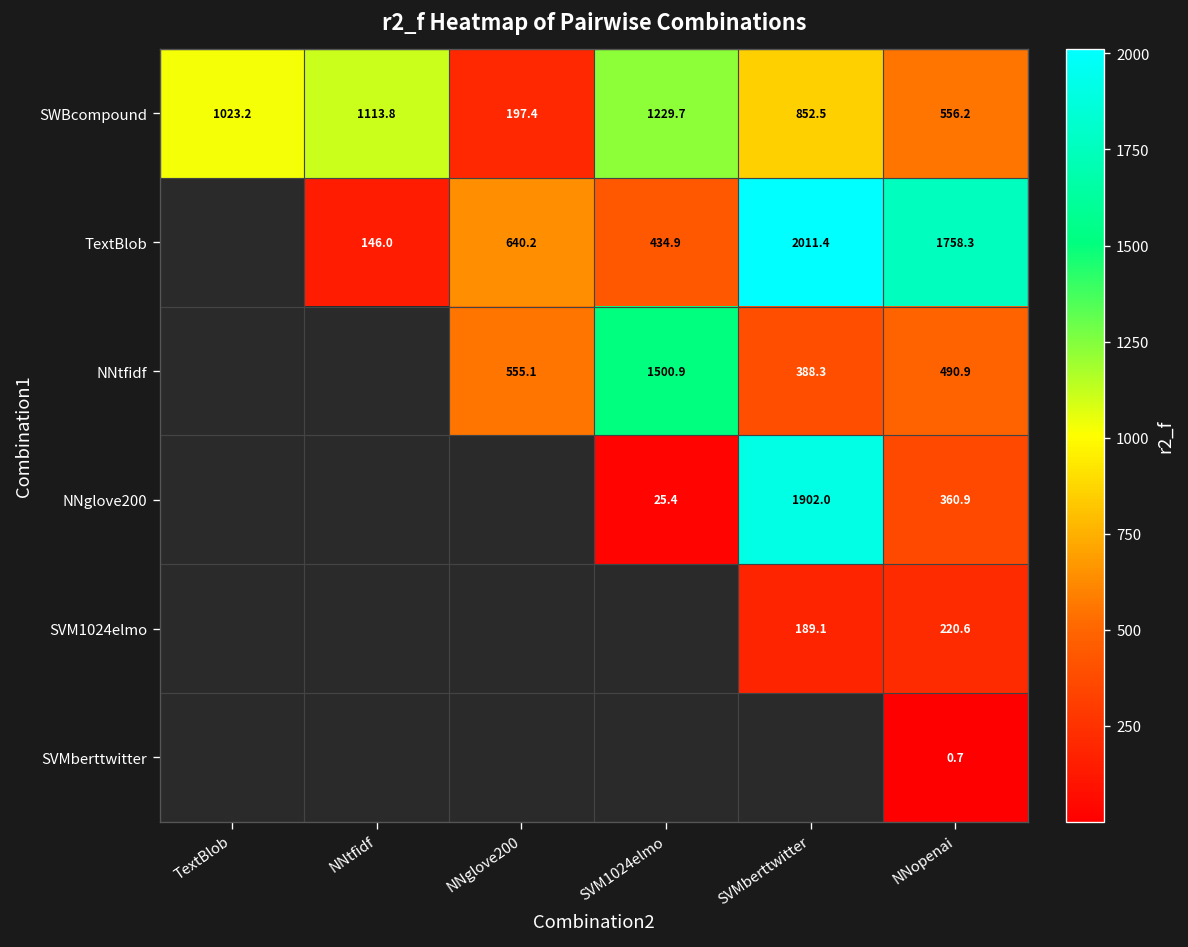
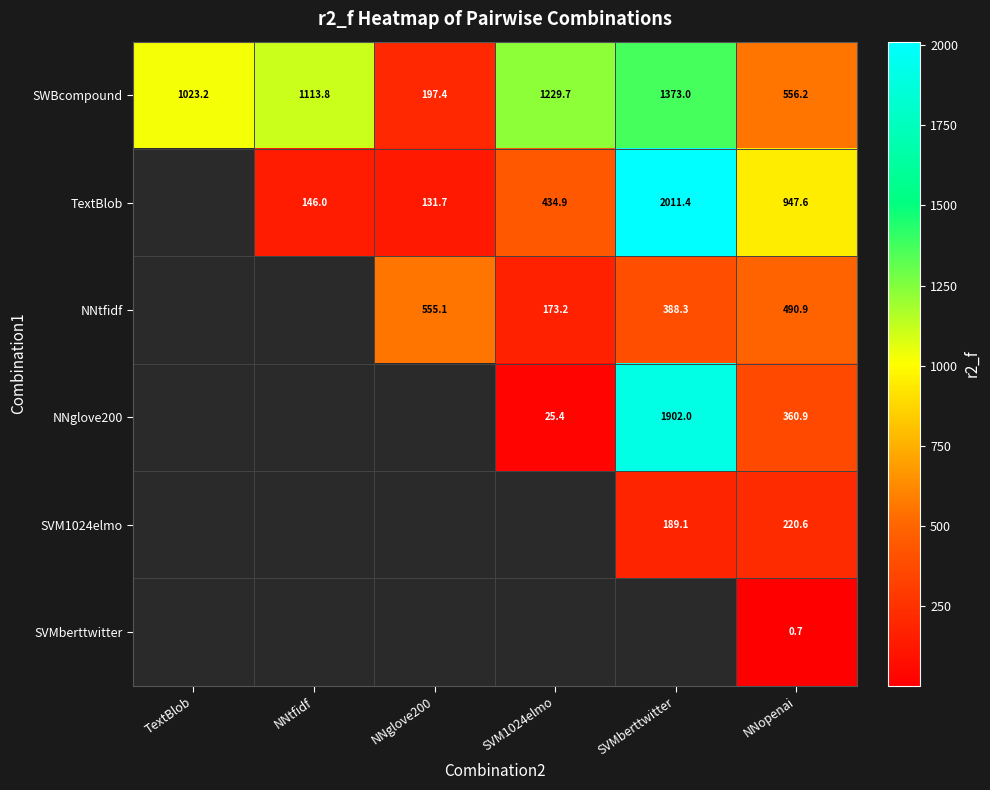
SWBcompound, SVMberttwitter: 852.5 -> 1373.0
TextBlob, NNglove200: 640.2 -> 131.7
TextBlob, NNopenai: 1758.3 -> 947.6
NNtfidf, SVM1024elmo: 1500.9 -> 173.2
